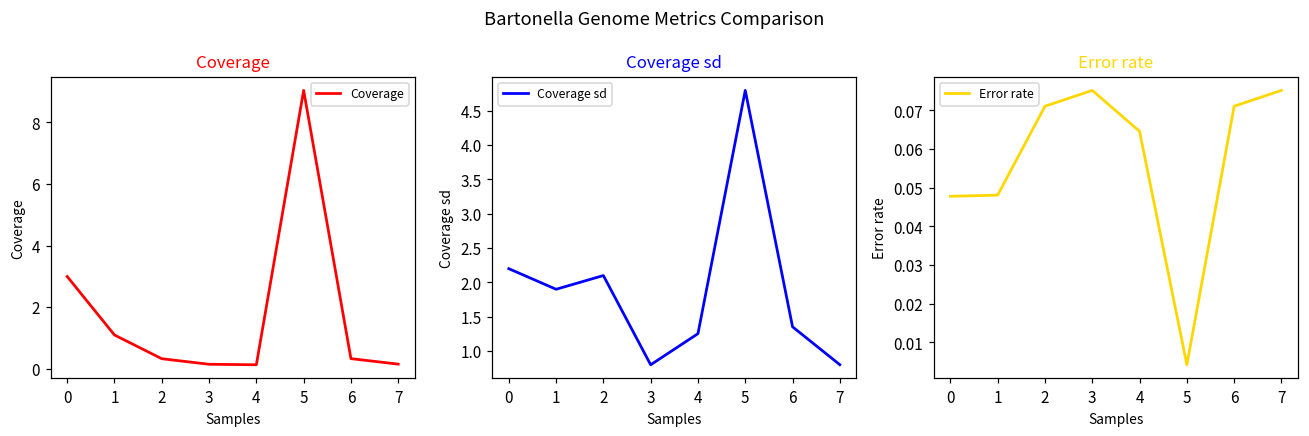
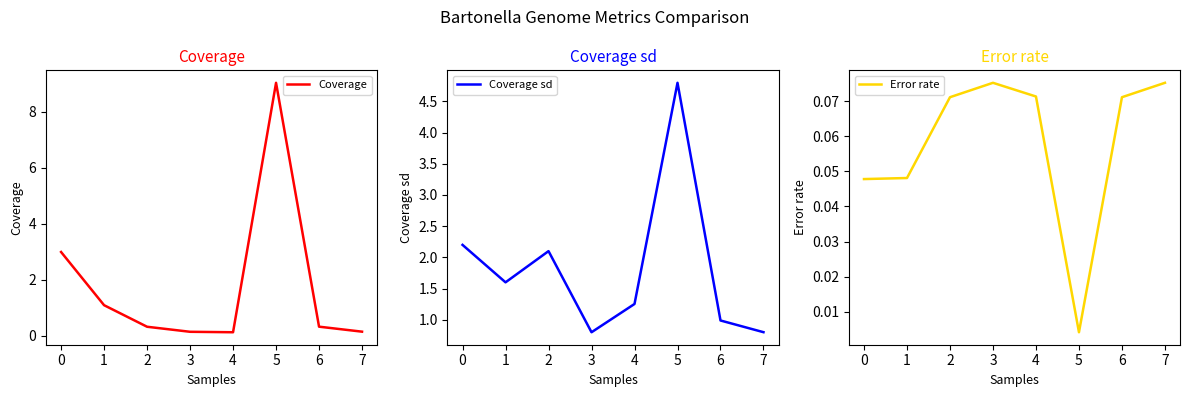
Coverage sd, 1: 1.9 -> 1.6
Coverage sd, 6: 1.4 -> 1.0
Error rate, 4: 0.065 -> 0.071
